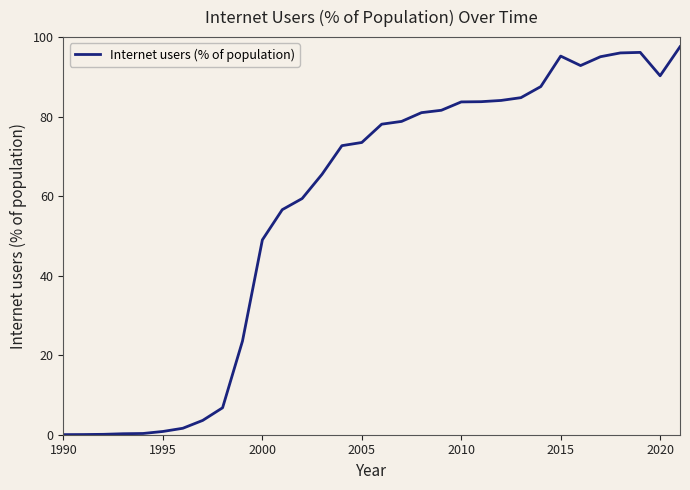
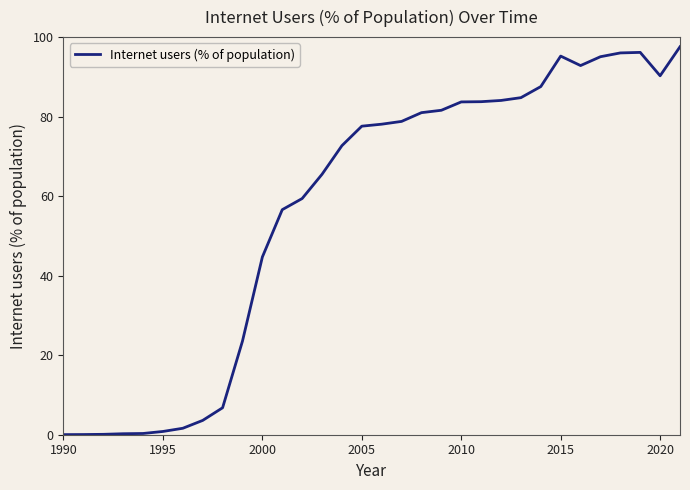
2000: 49 -> 45
2005: 74 -> 78
